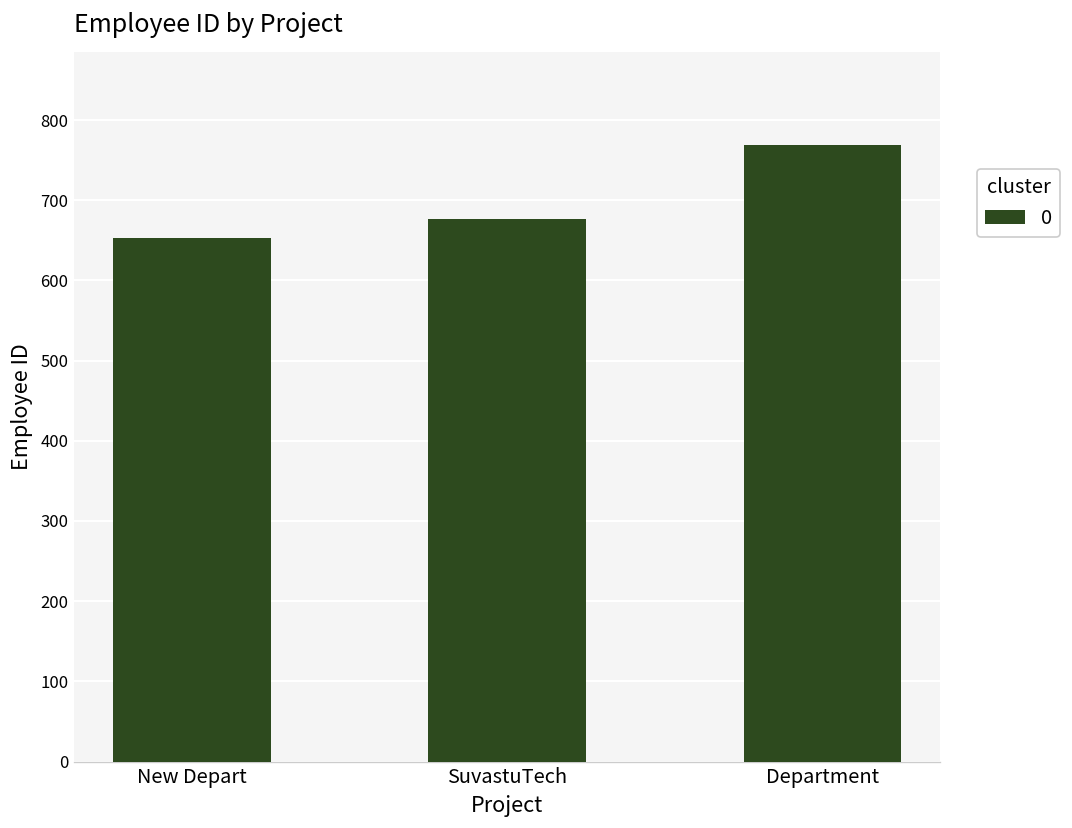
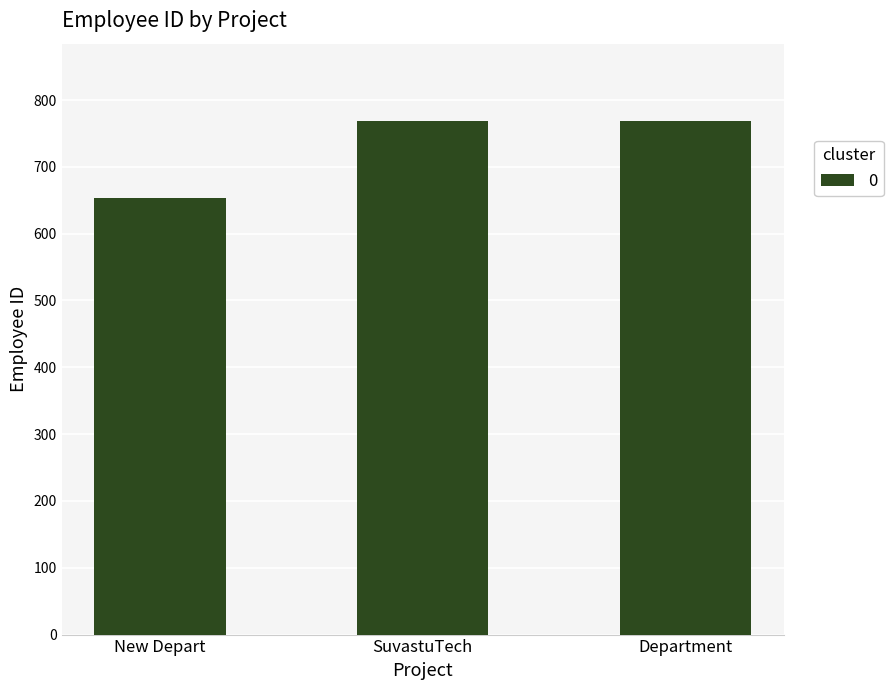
SuvastuTech: 680 -> 770
